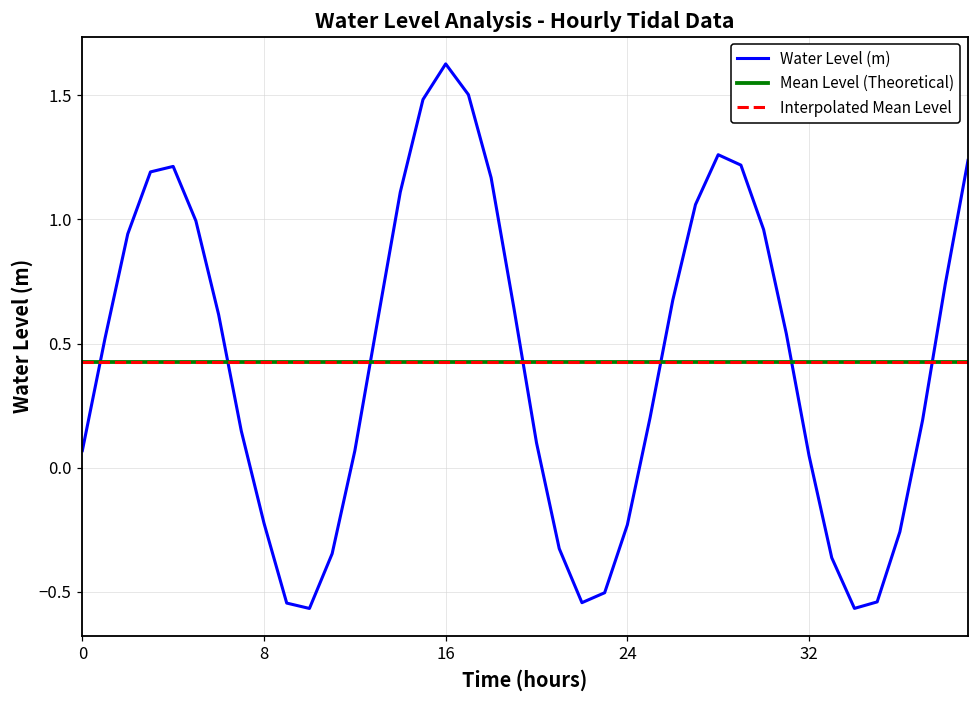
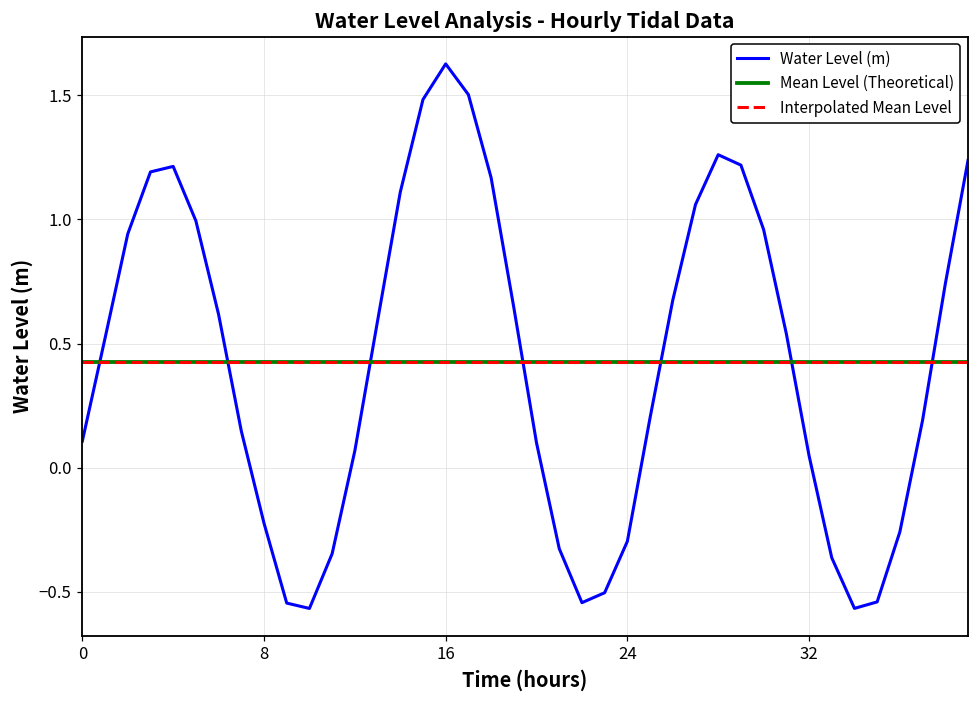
0: 0.07 -> 0.11
24: -0.23 -> -0.30
